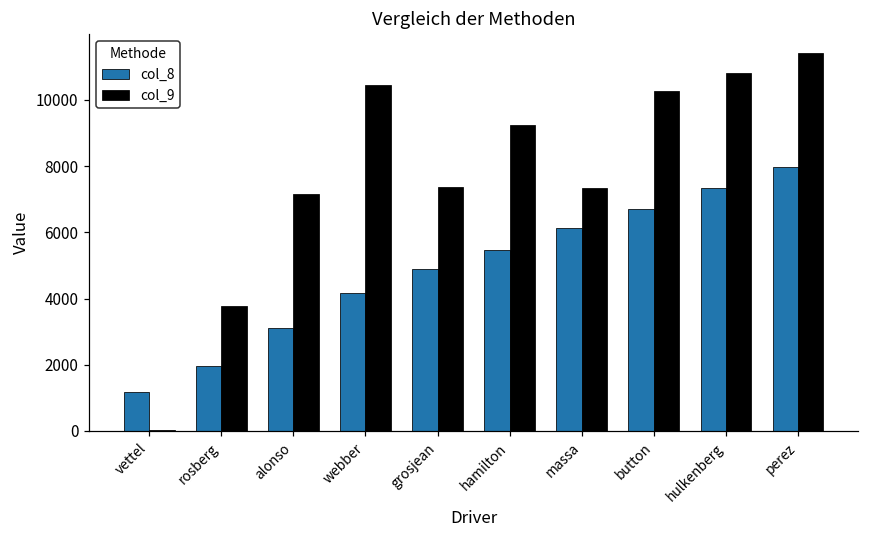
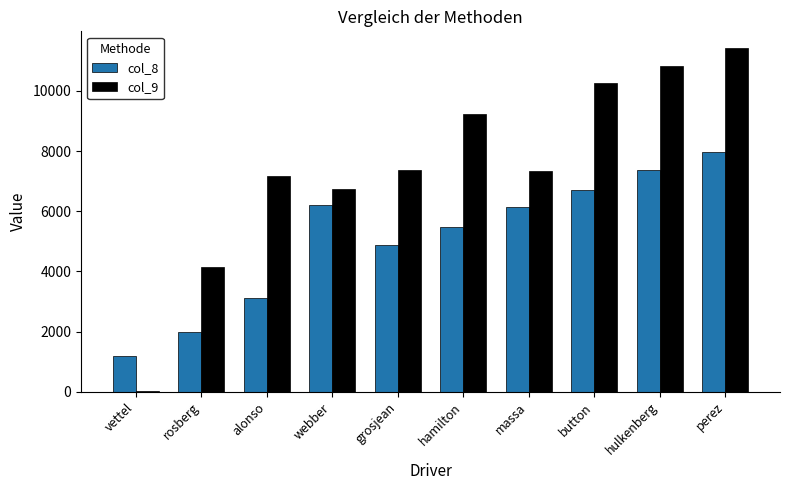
col_9, rosberg: 3800 -> 4100
col_8, webber: 4200 -> 6200
col_9, webber: 10500 -> 6800
